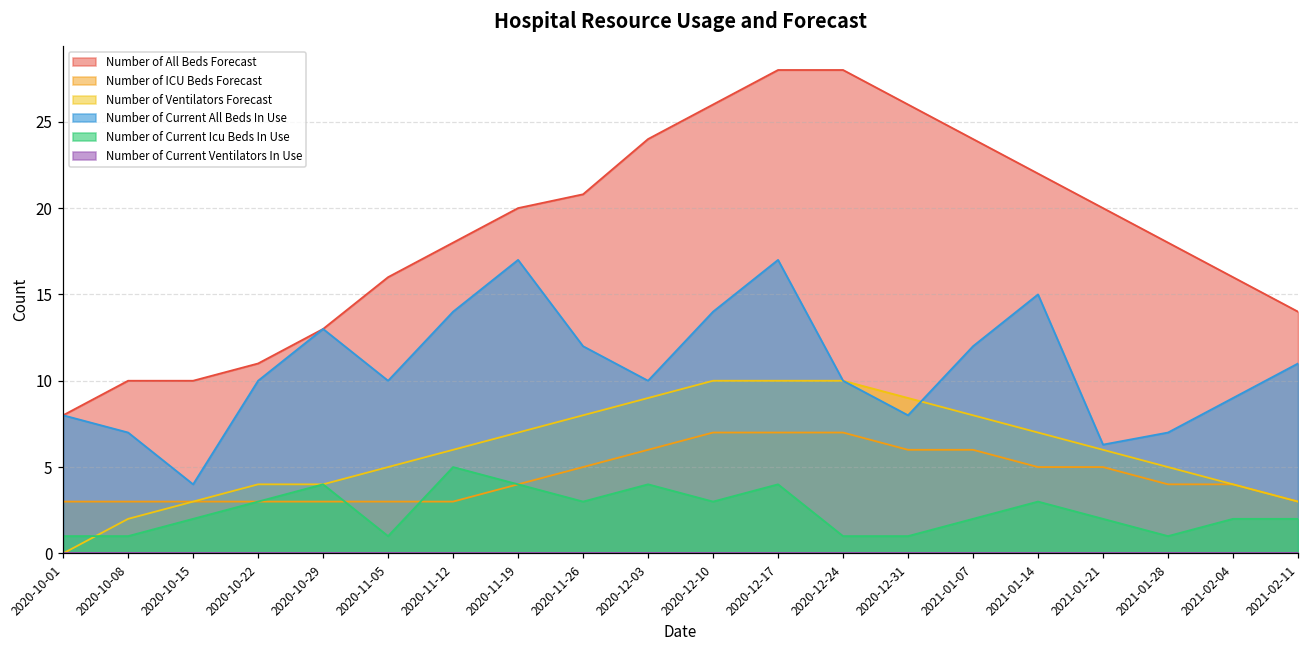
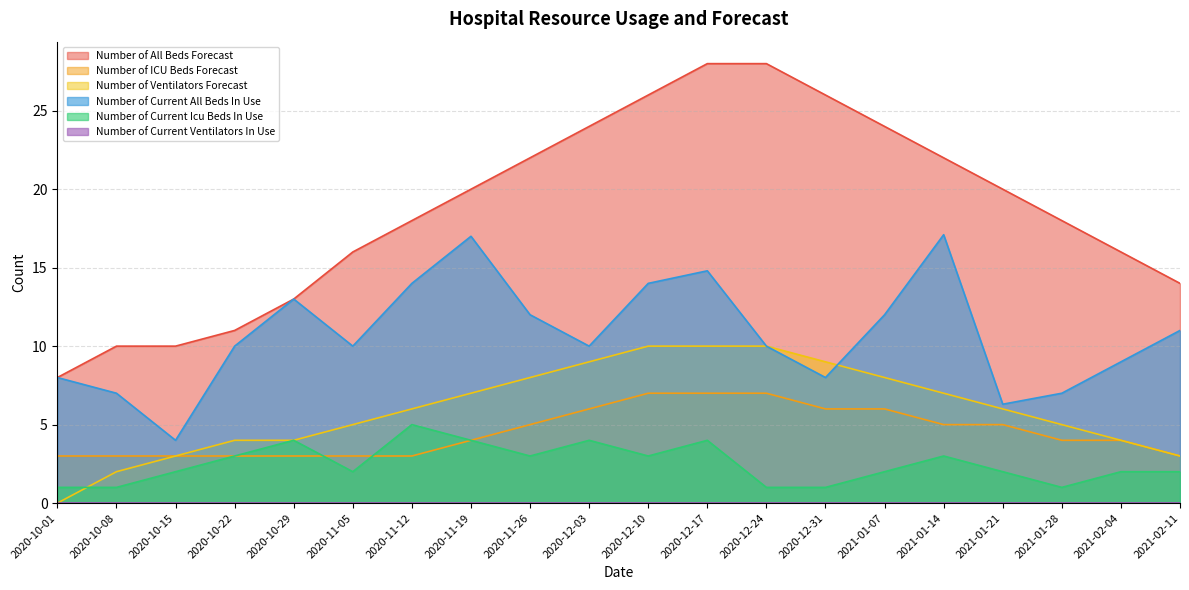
Number of Current Icu Beds In Use, 2020-11-05: 1 -> 2
Number of All Beds Forecast, 2020-11-26: 20.8 -> 22.0
Number of Current All Beds In Use, 2020-12-17: 17.0 -> 14.8
Number of Current All Beds In Use, 2021-01-14: 15.0 -> 17.1
